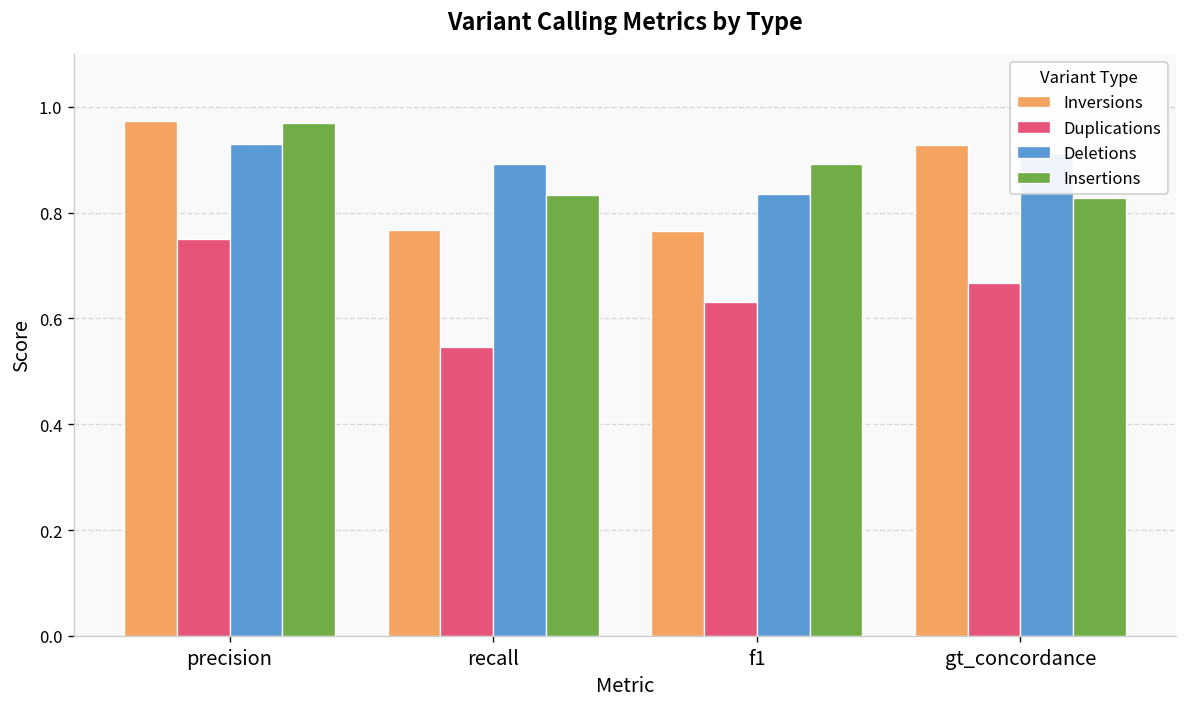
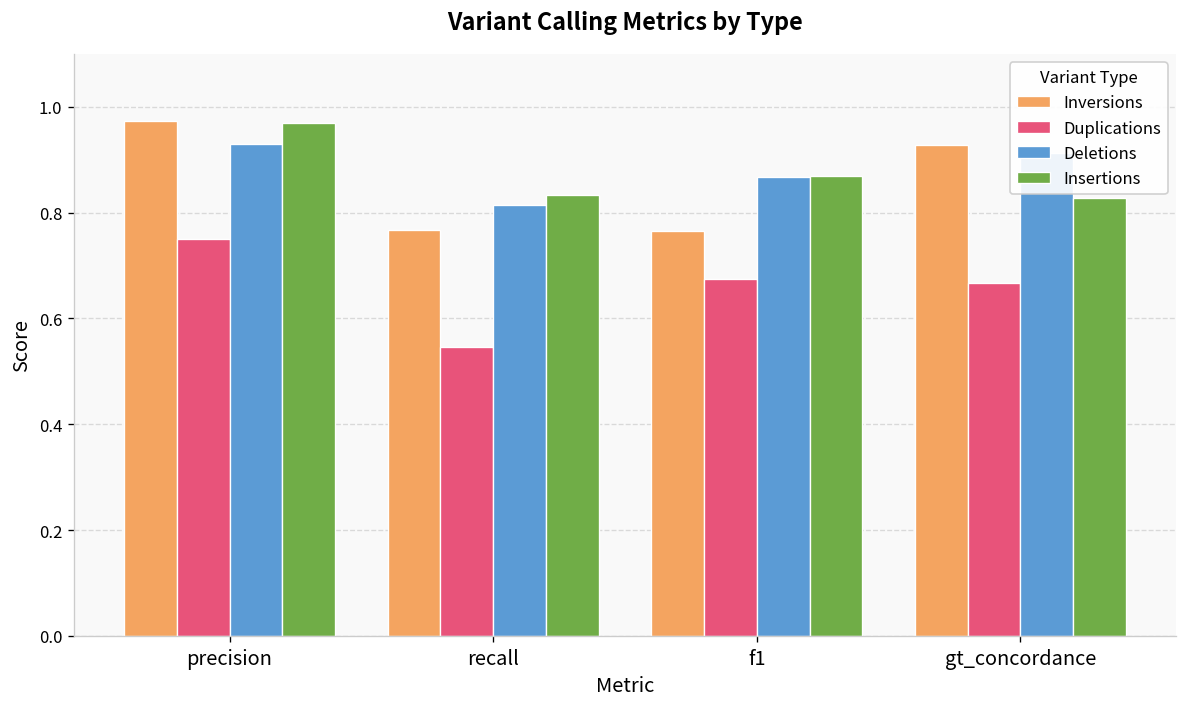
Deletions, recall: 0.89 -> 0.81
Duplications, f1: 0.63 -> 0.68
Deletions, f1: 0.84 -> 0.87
Insertions, f1: 0.89 -> 0.87
